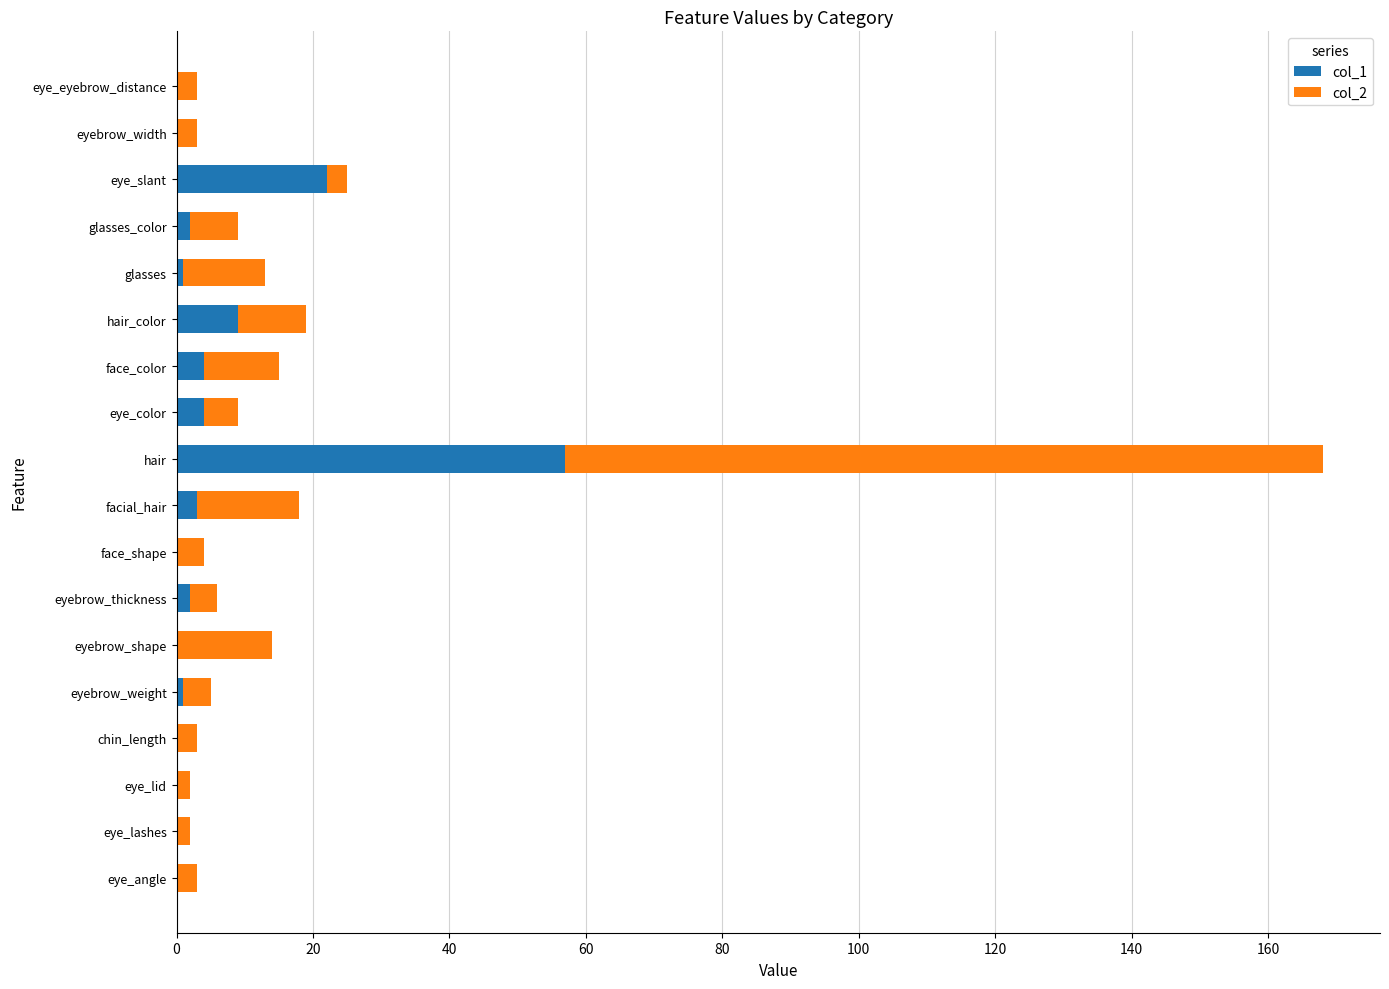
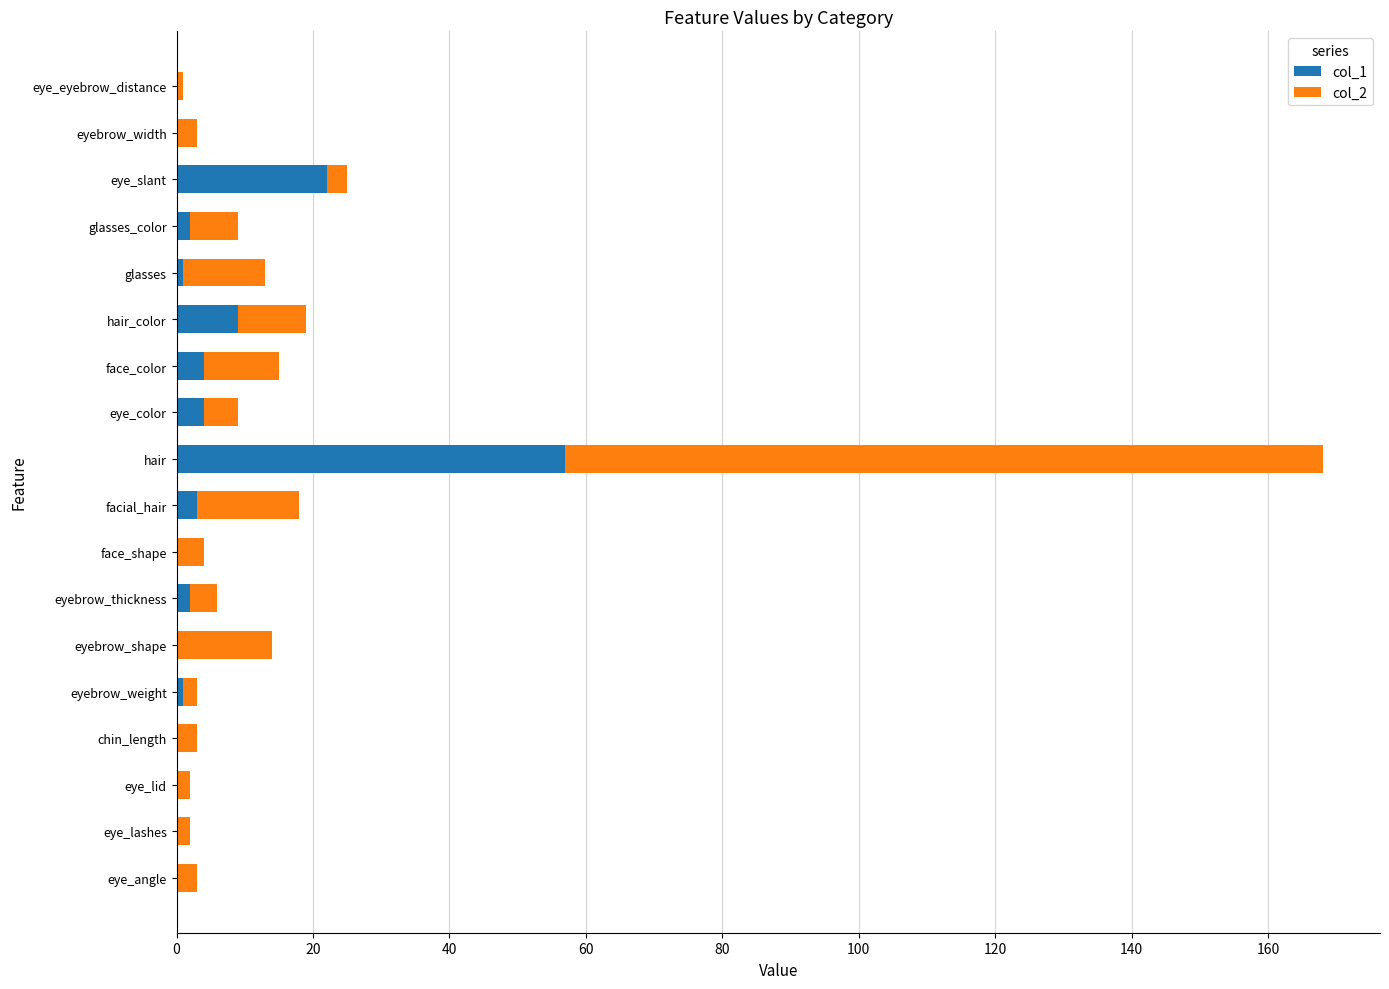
col_2, eye_eyebrow_distance: 3 -> 1
col_2, eyebrow_weight: 4 -> 2
